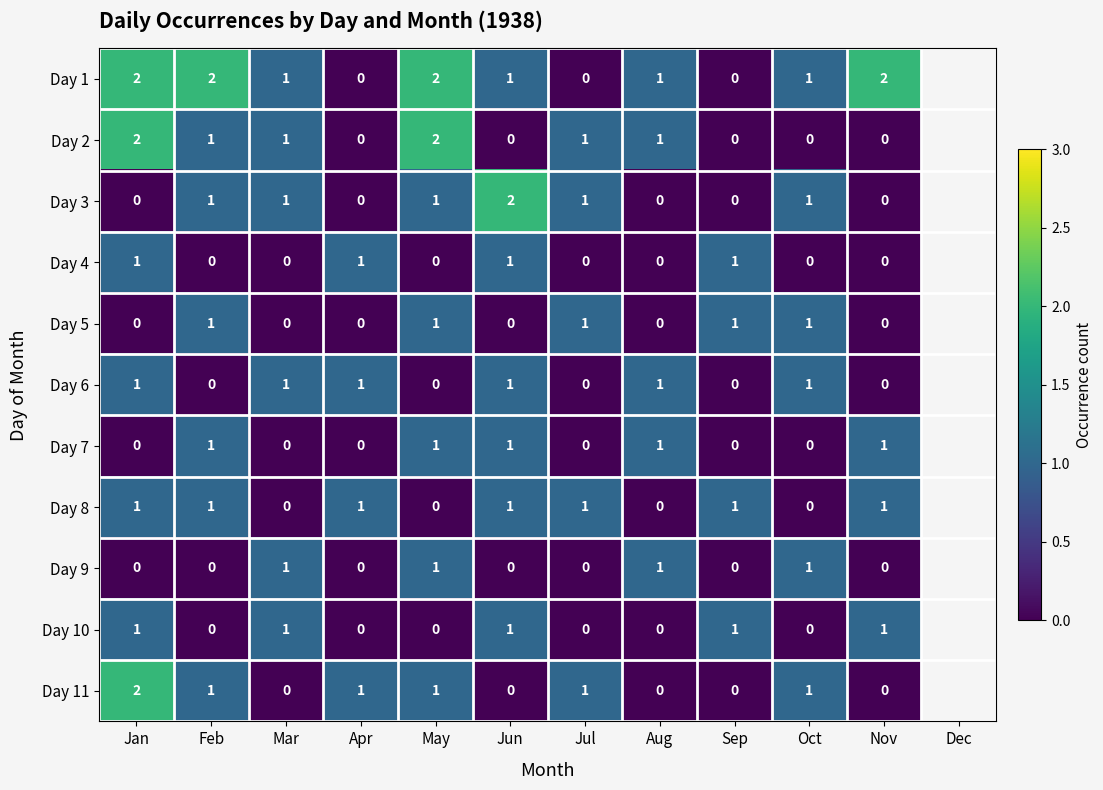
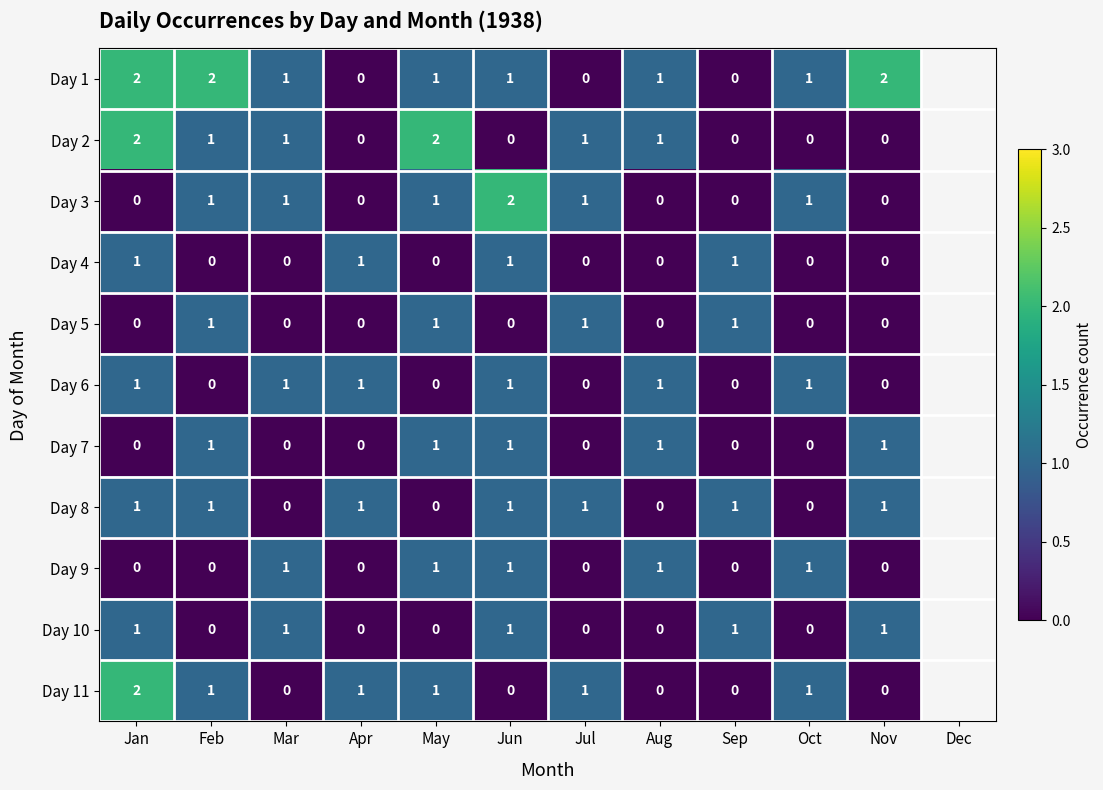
Day 1, May: 2 -> 1
Day 5, Oct: 1 -> 0
Day 9, Jun: 0 -> 1
